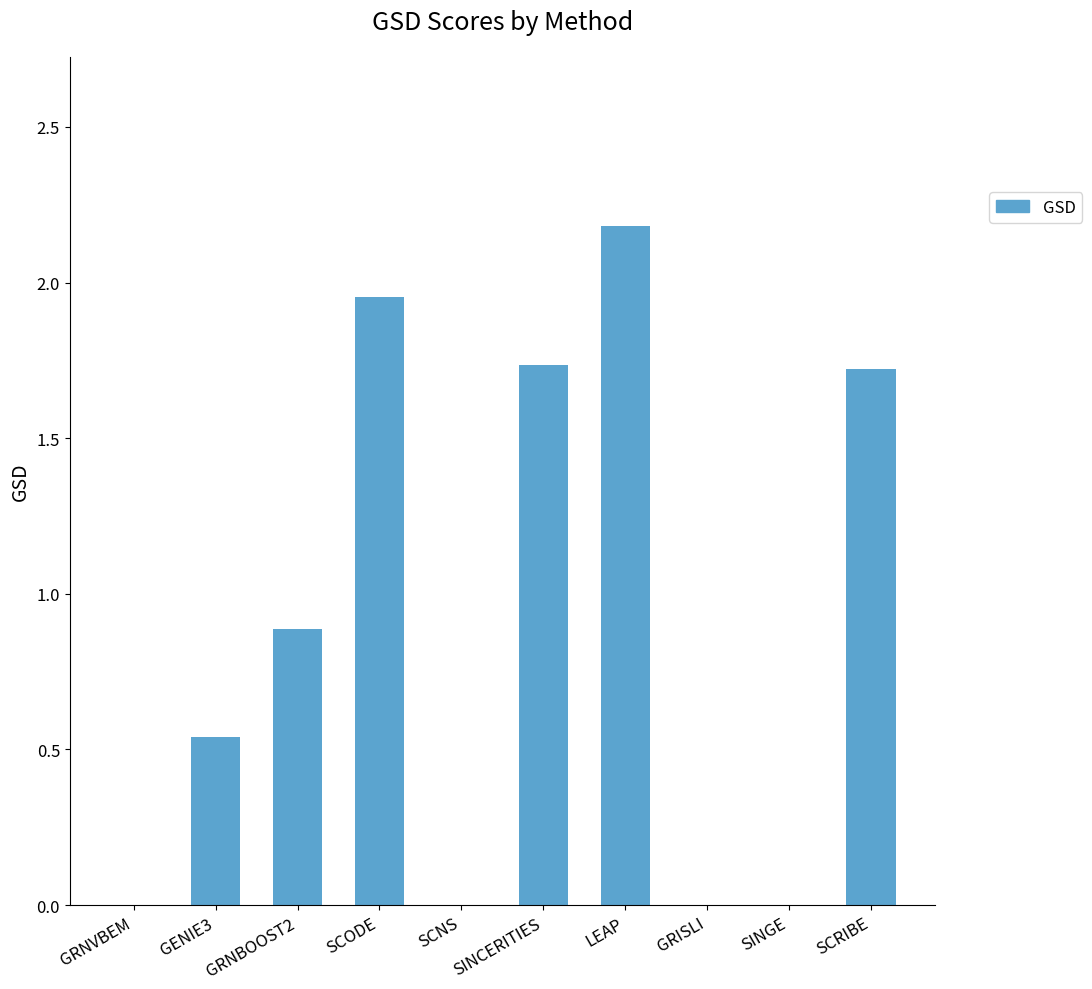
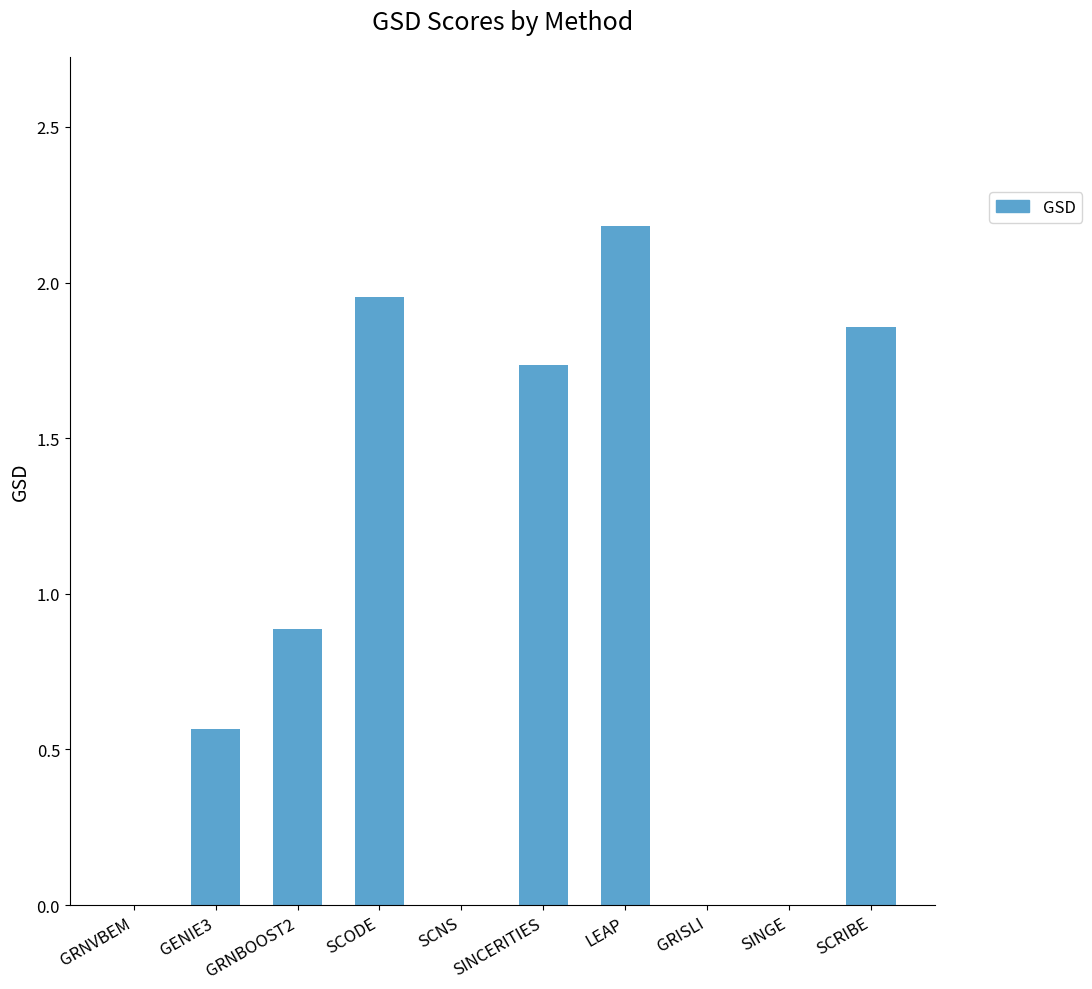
GENIE3: 0.54 -> 0.57
SCRIBE: 1.72 -> 1.86
